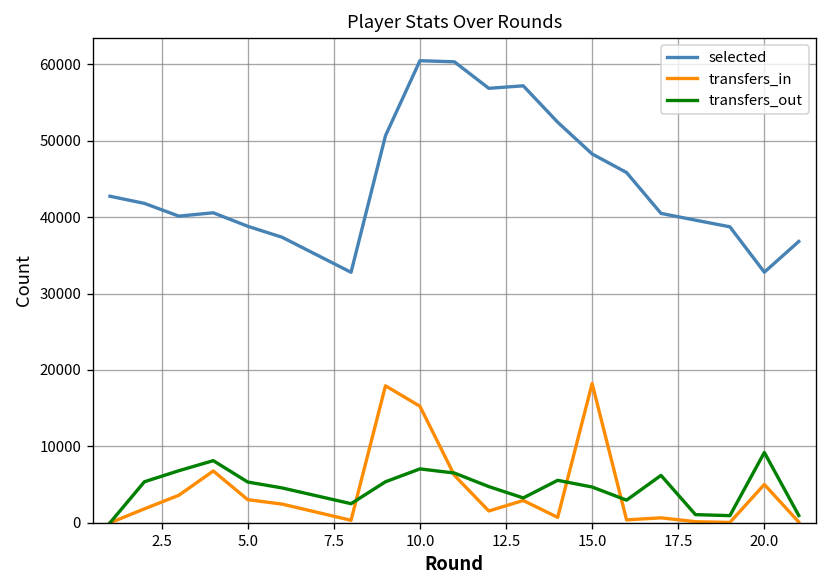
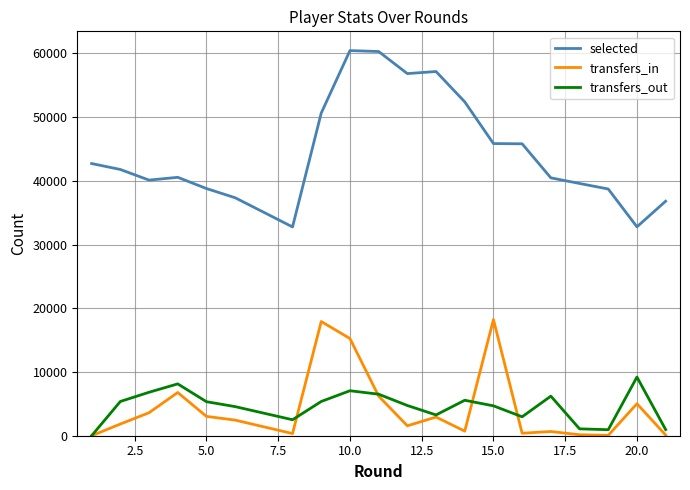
selected, 15.0: 48000 -> 46000
